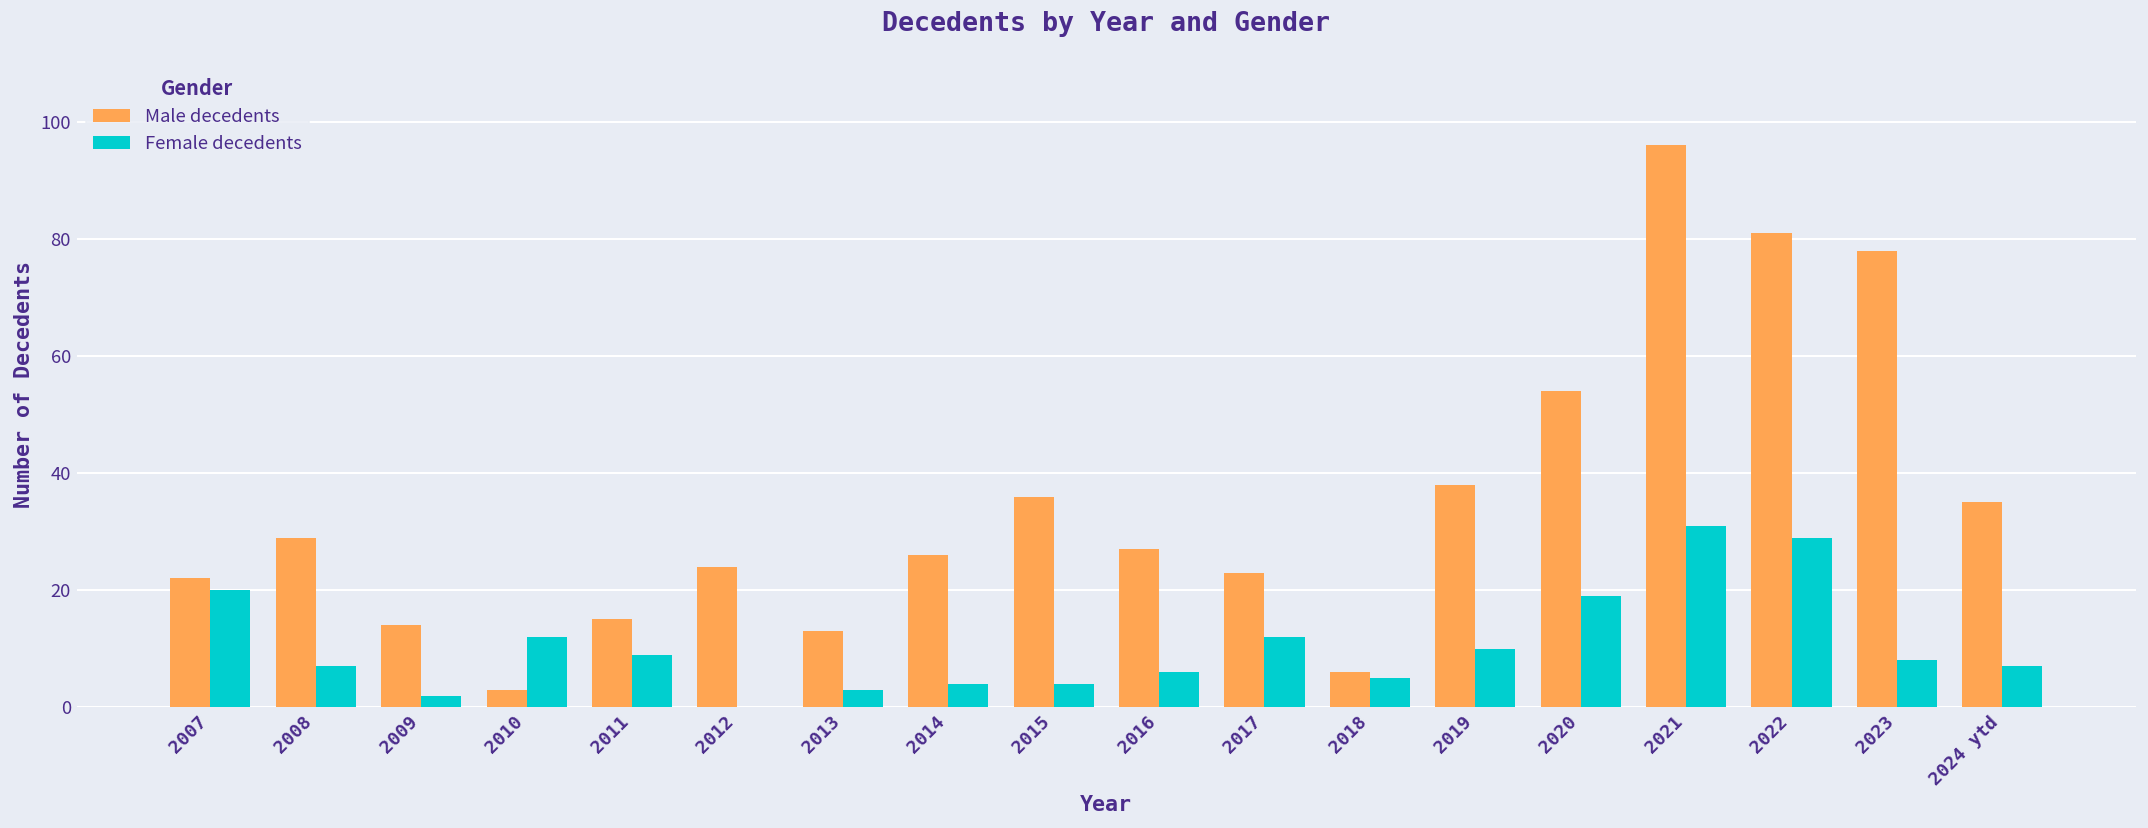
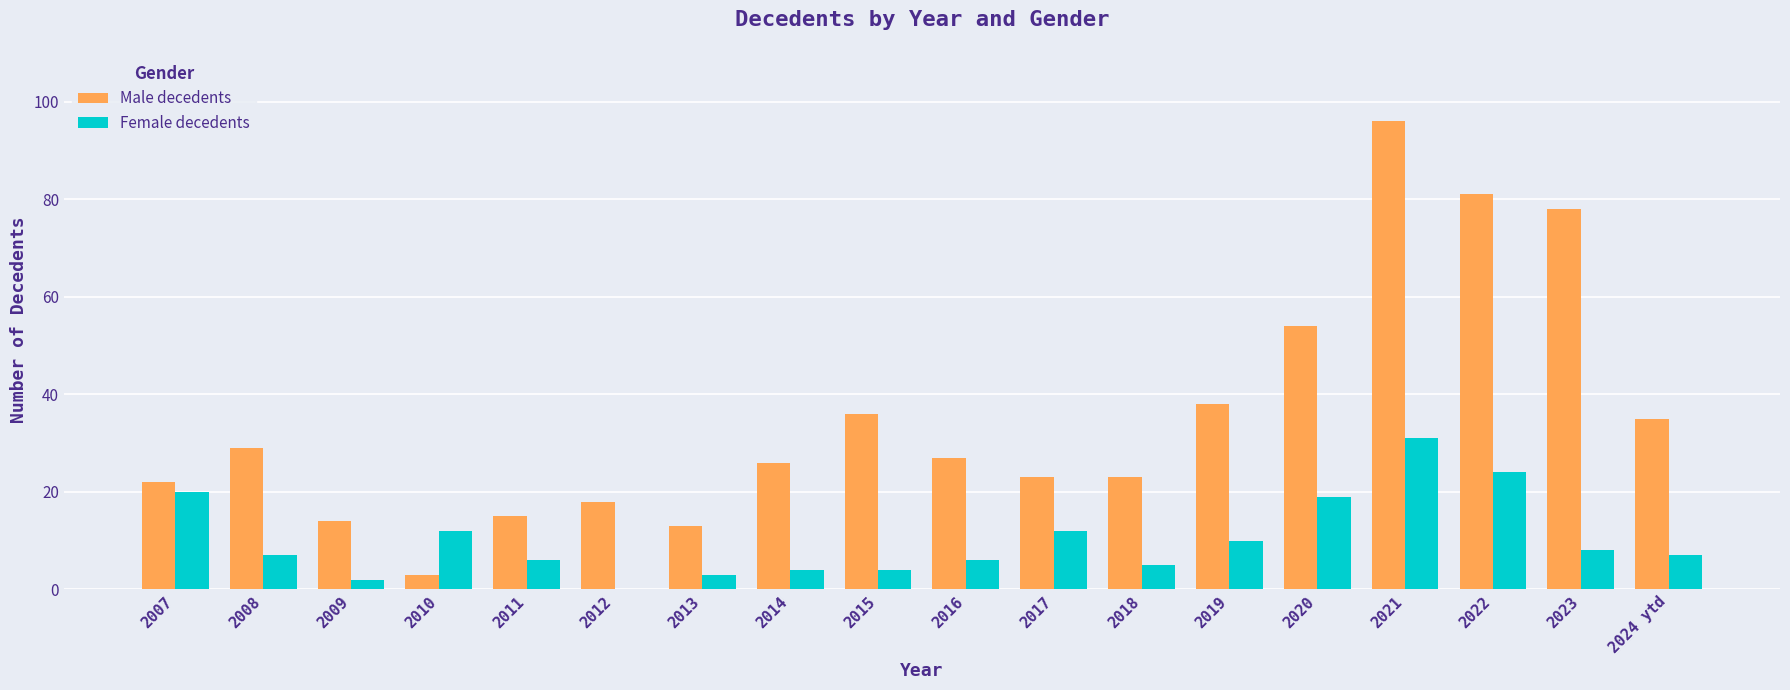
Female decedents, 2011: 9 -> 6
Male decedents, 2012: 24 -> 18
Male decedents, 2018: 6 -> 23
Female decedents, 2022: 29 -> 24
